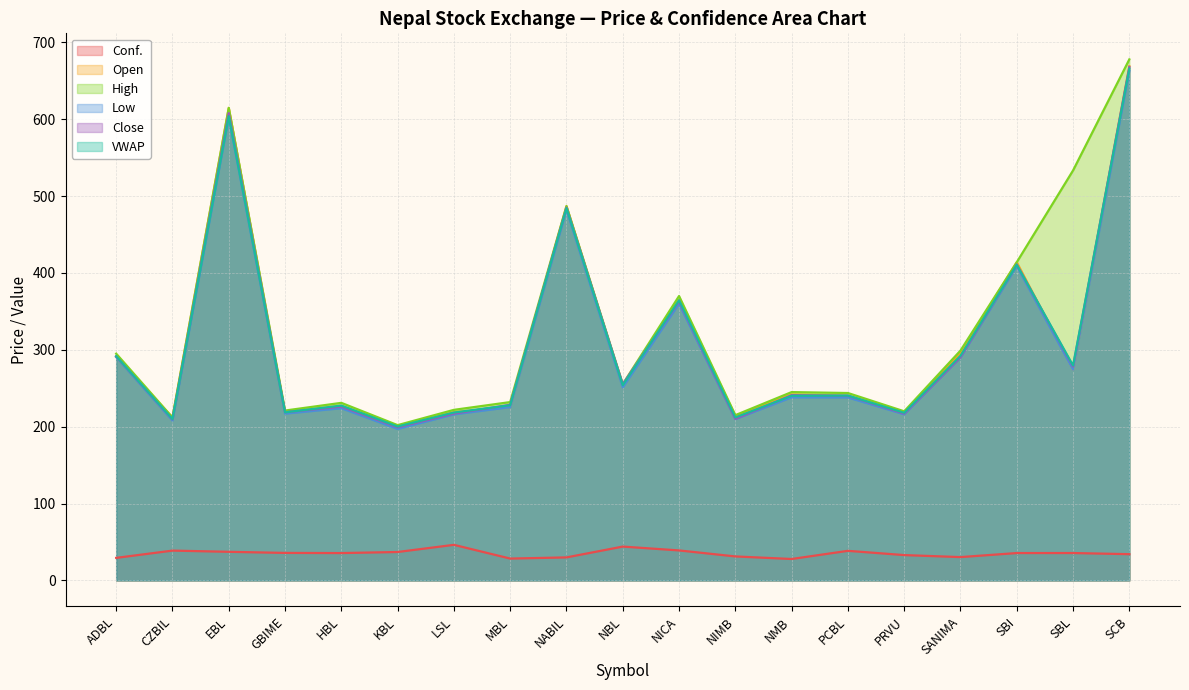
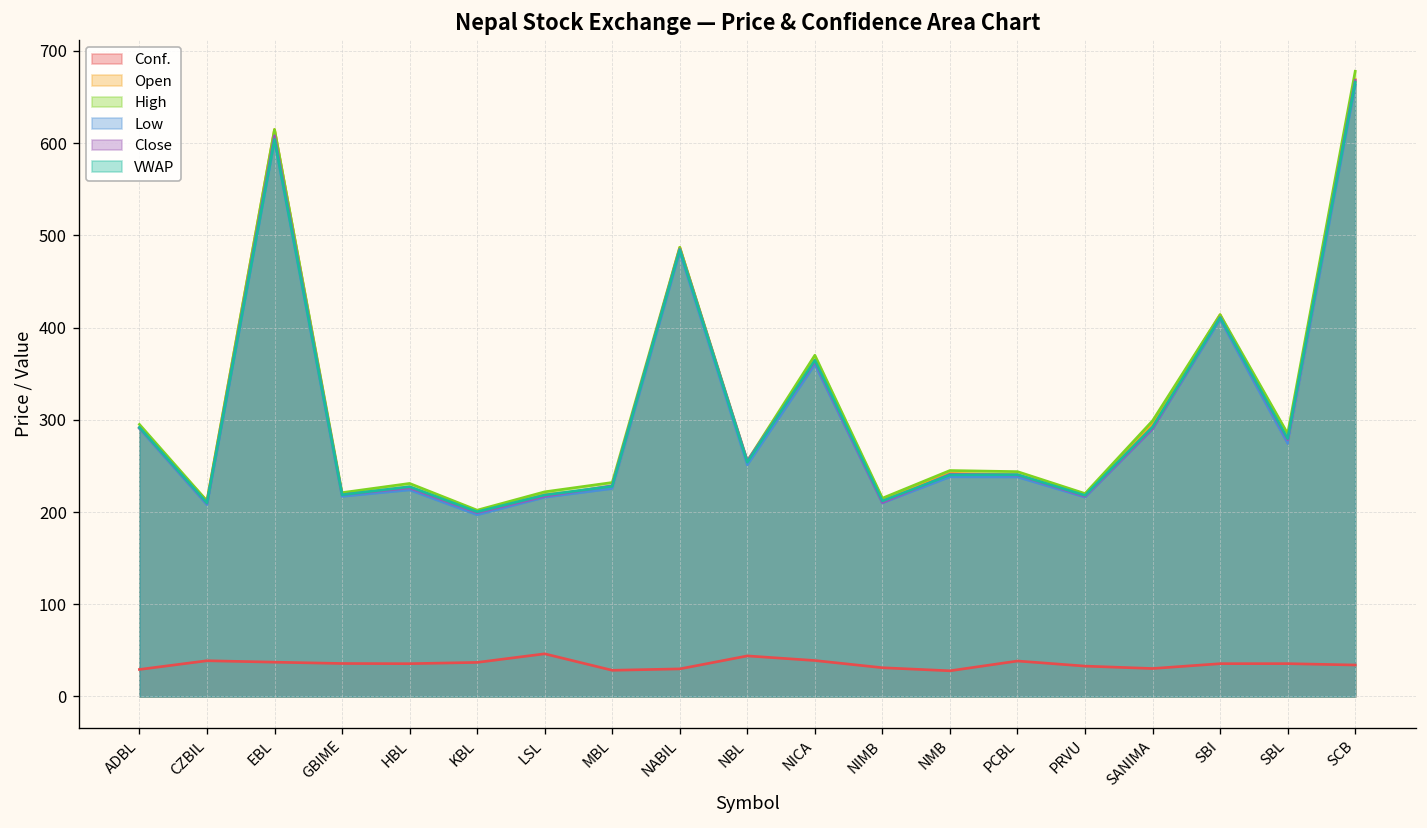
High, SBL: 530 -> 290
